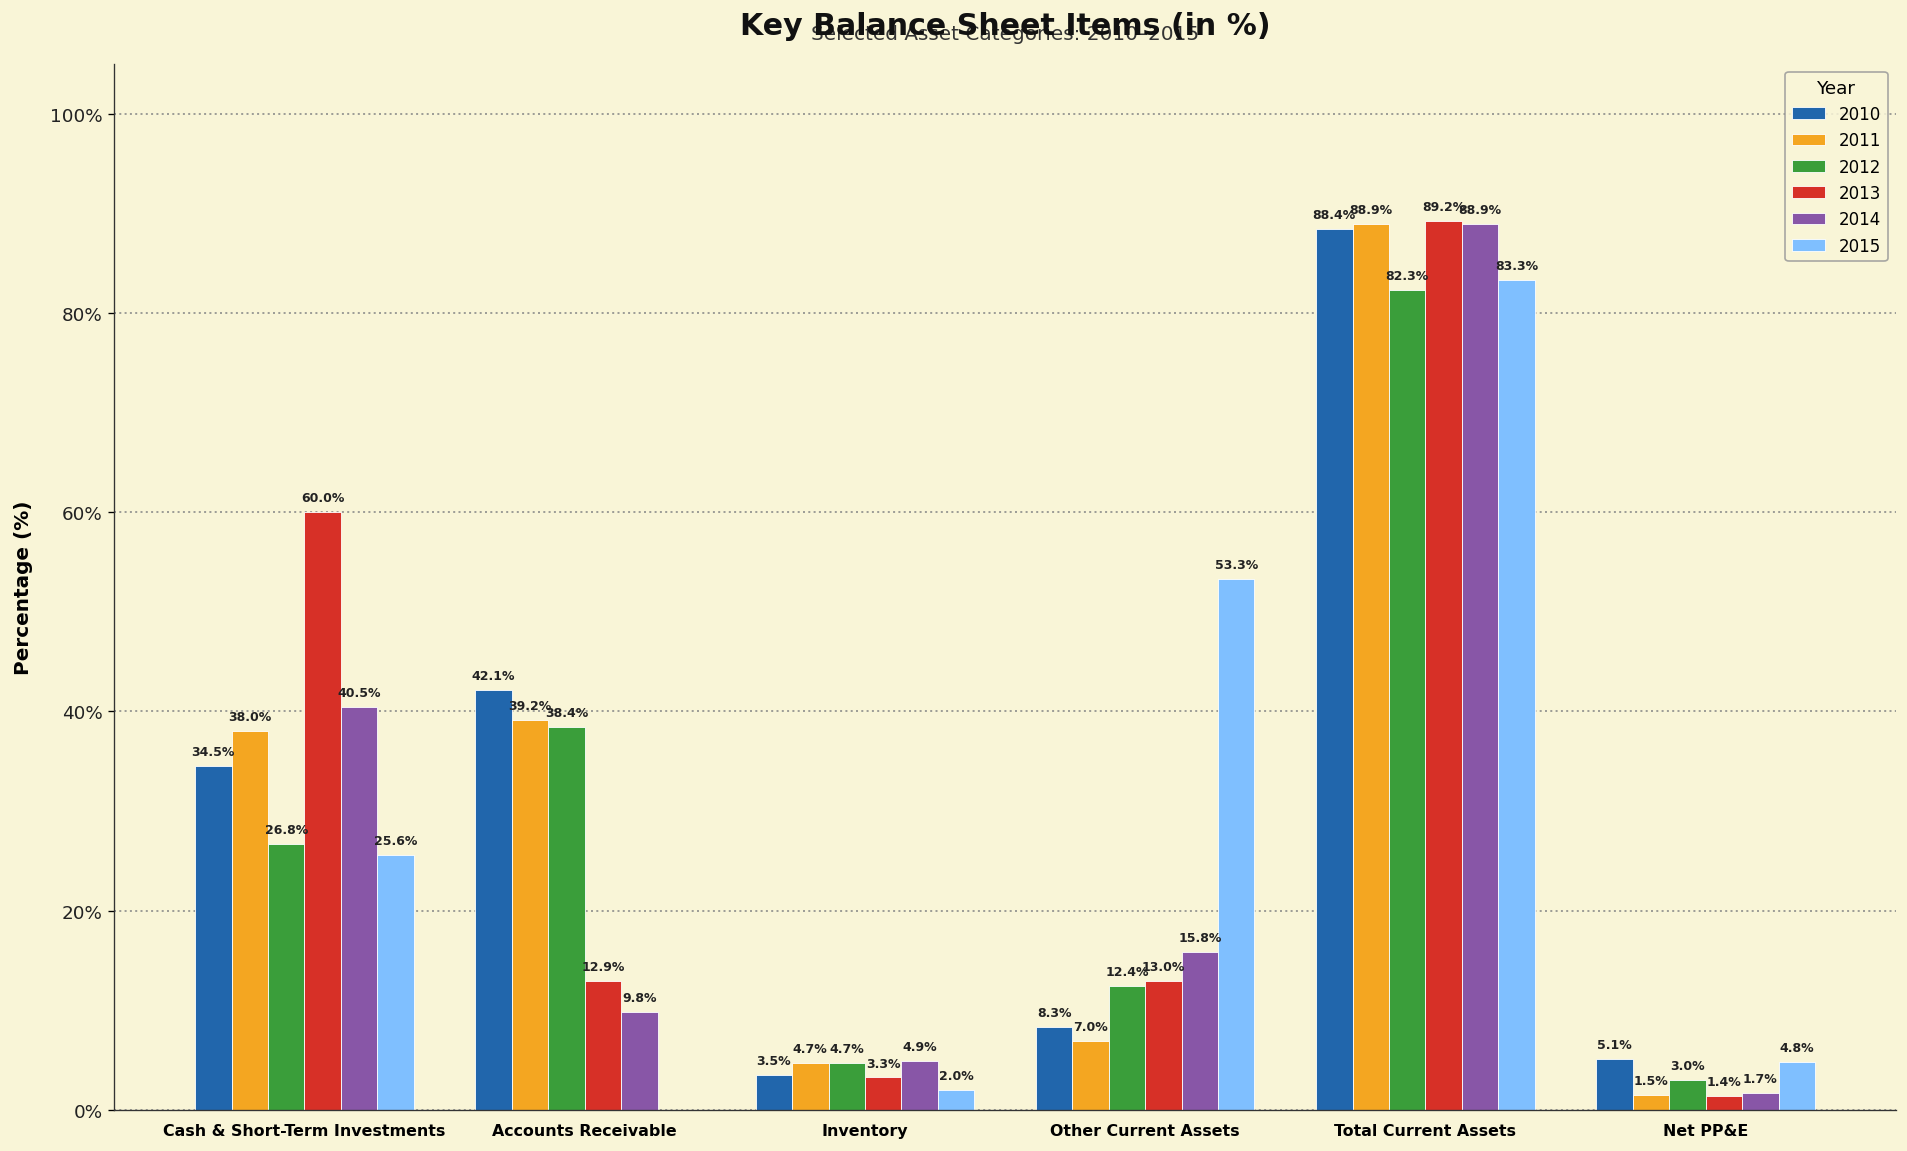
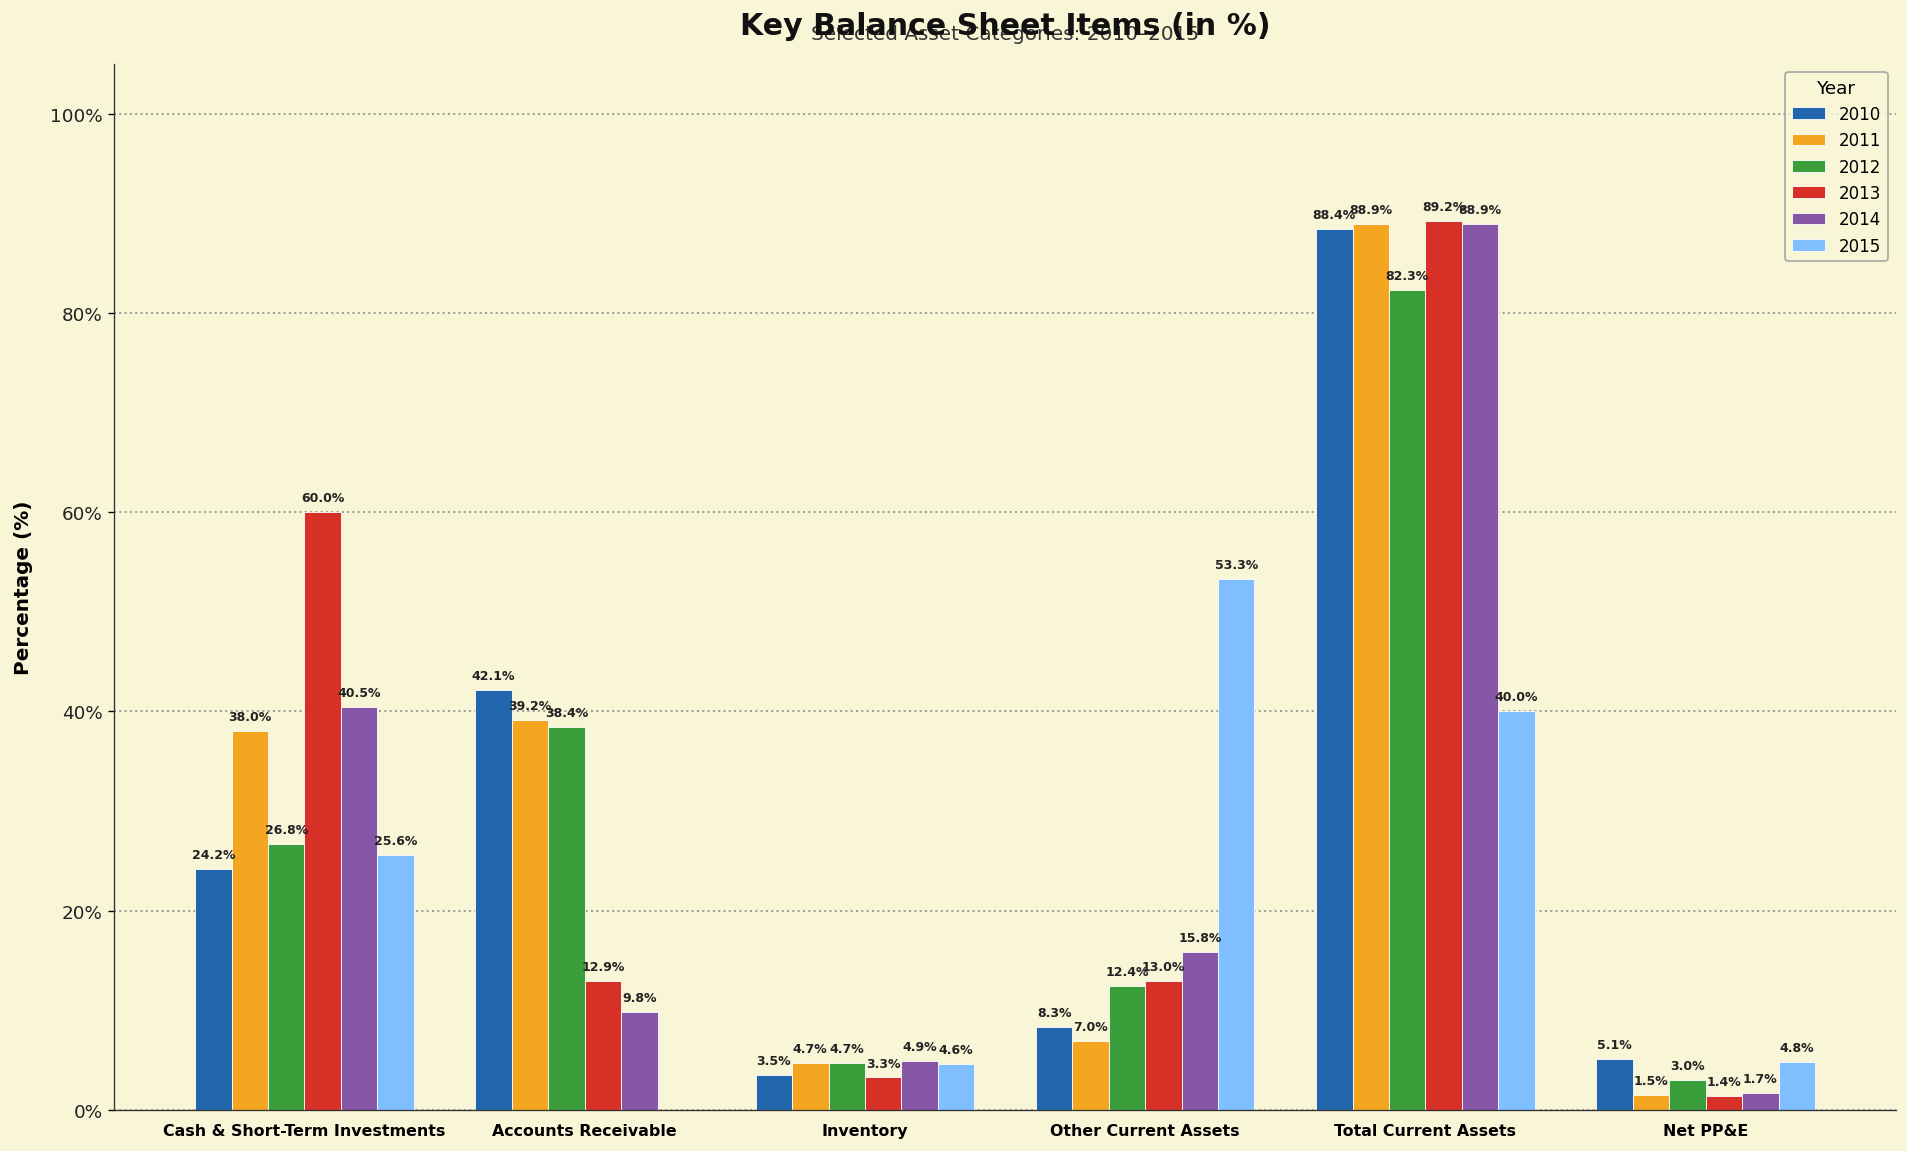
2010, Cash & Short-Term Investments: 34.5% -> 24.2%
2015, Inventory: 2.0% -> 4.6%
2015, Total Current Assets: 83.3% -> 40.0%
